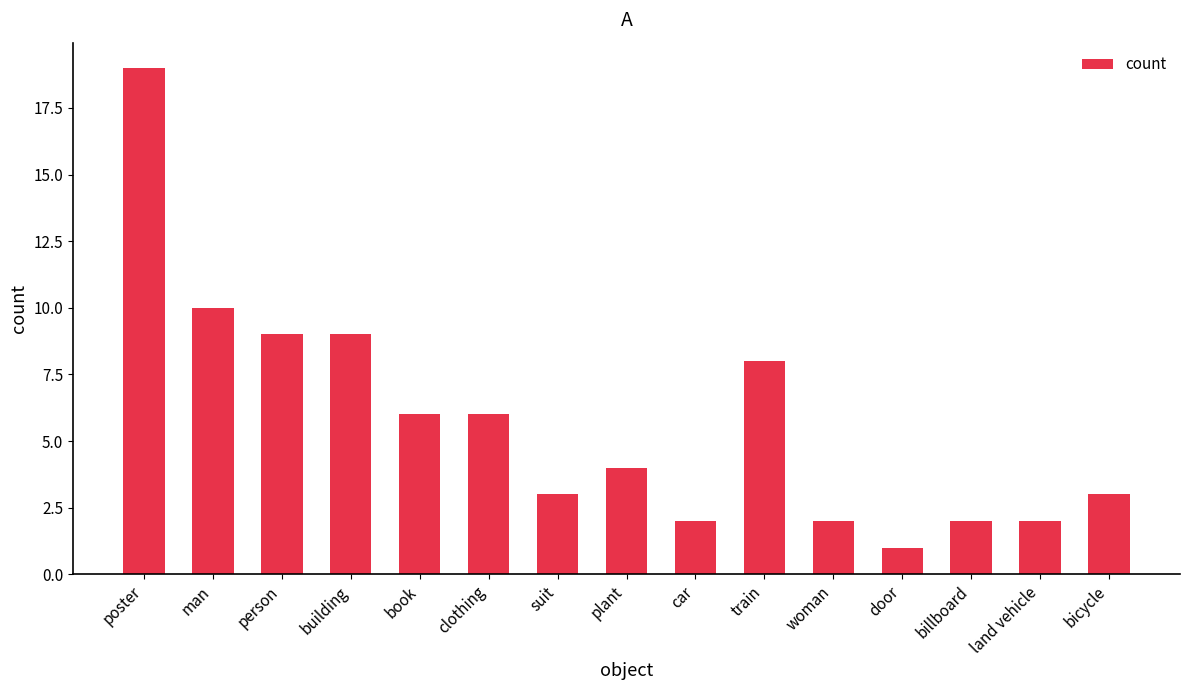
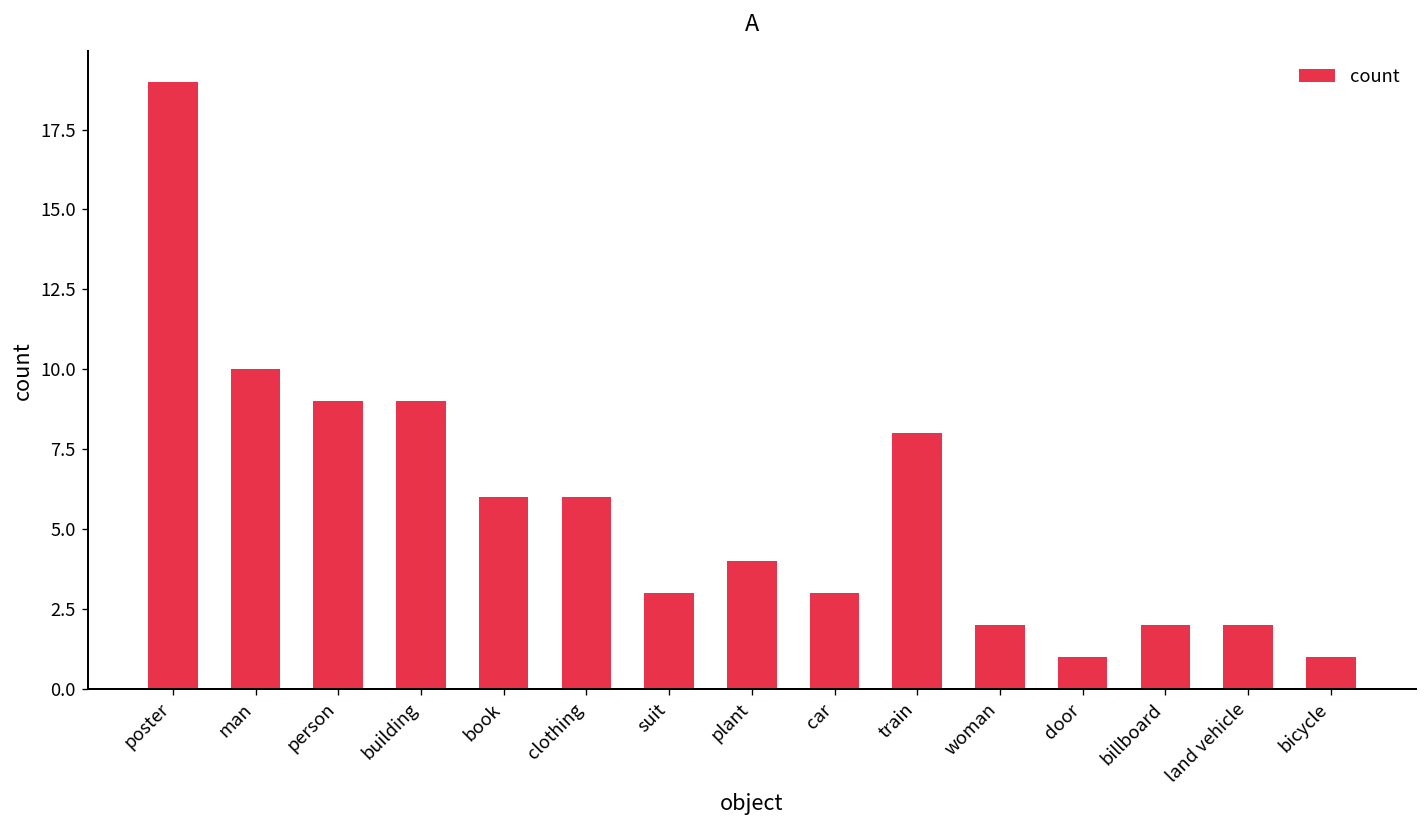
car: 2 -> 3
bicycle: 3 -> 1
